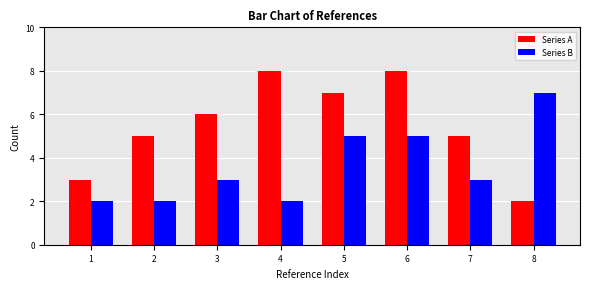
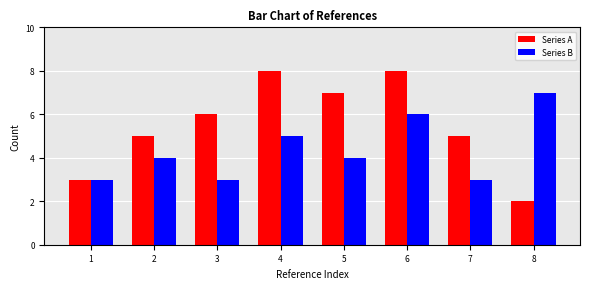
Series B, 1: 2 -> 3
Series B, 2: 2 -> 4
Series B, 4: 2 -> 5
Series B, 5: 5 -> 4
Series B, 6: 5 -> 6
